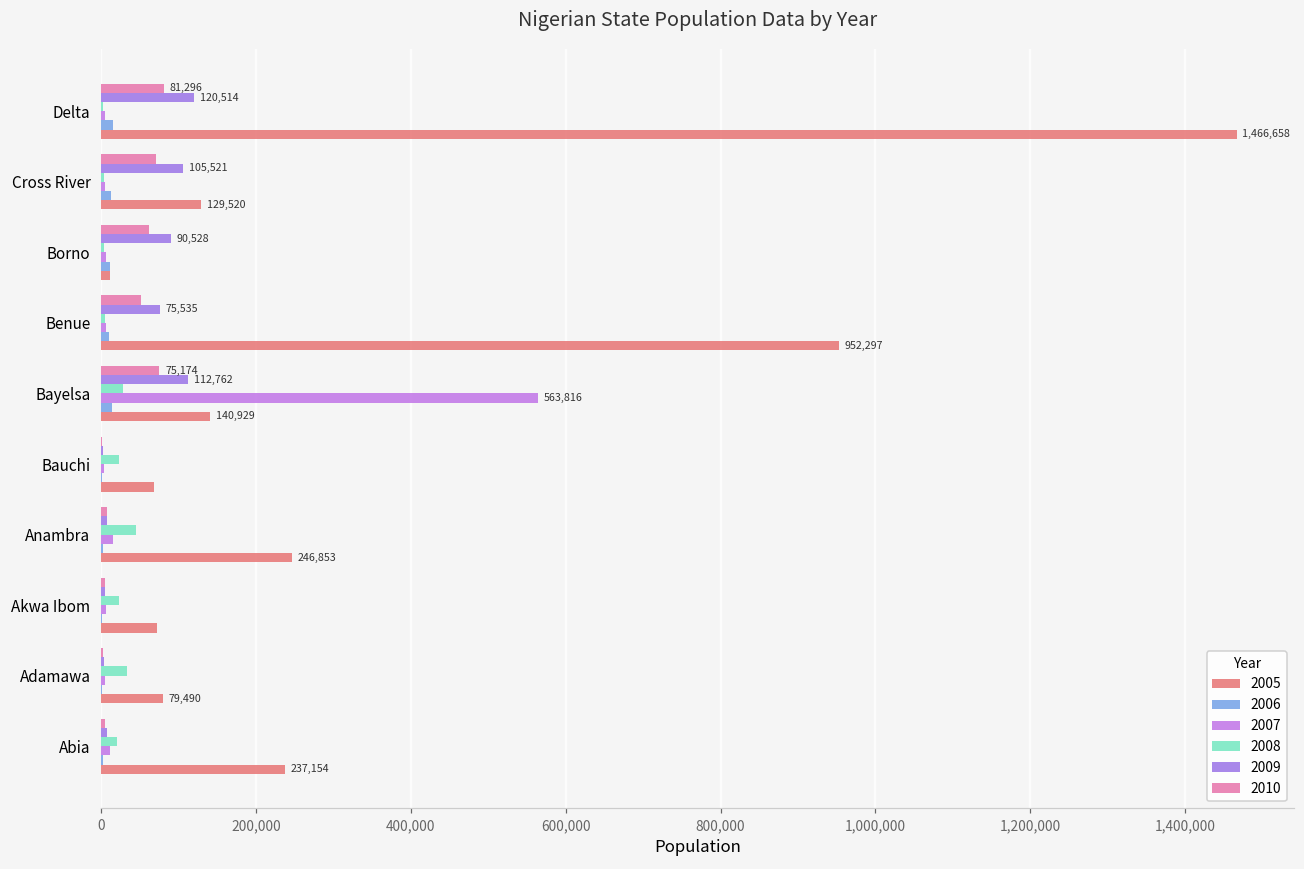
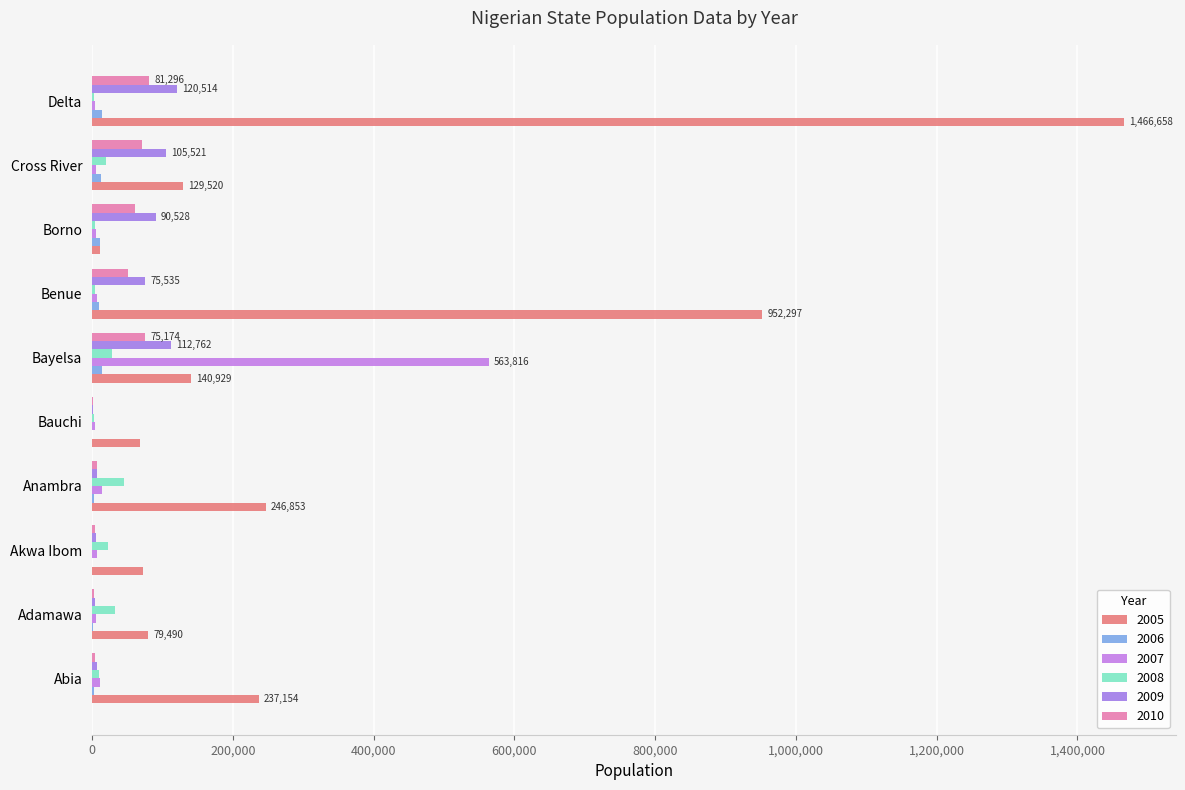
2008, Cross River: 0 -> 20,000
2008, Bauchi: 20,000 -> 0
2008, Abia: 20,000 -> 10,000
